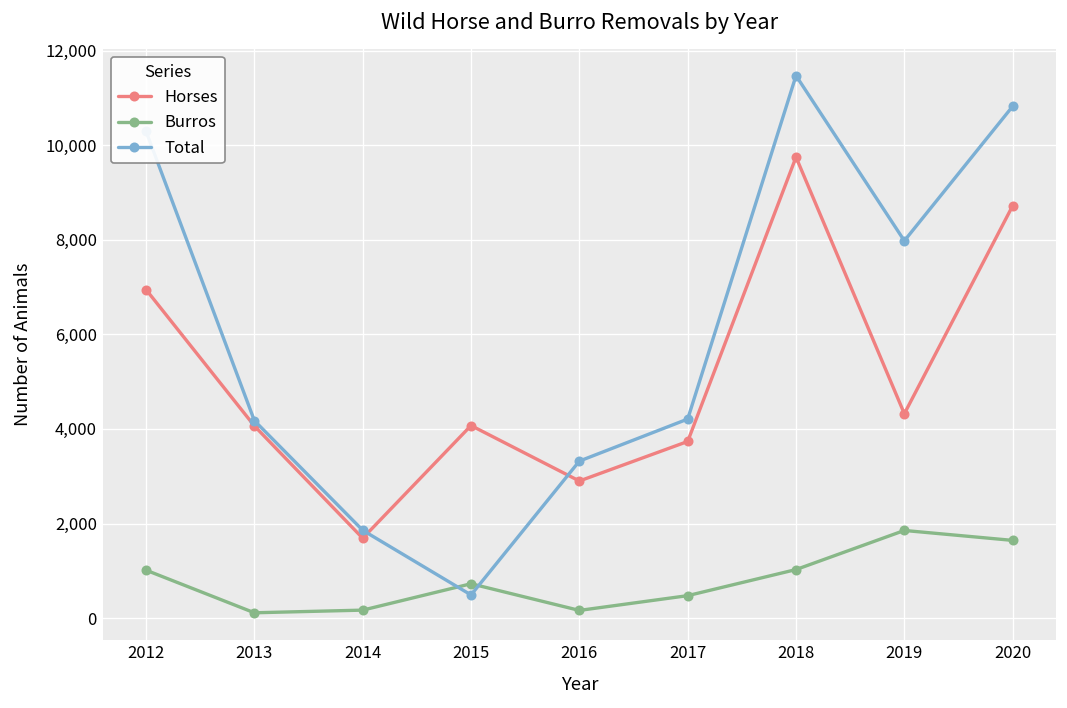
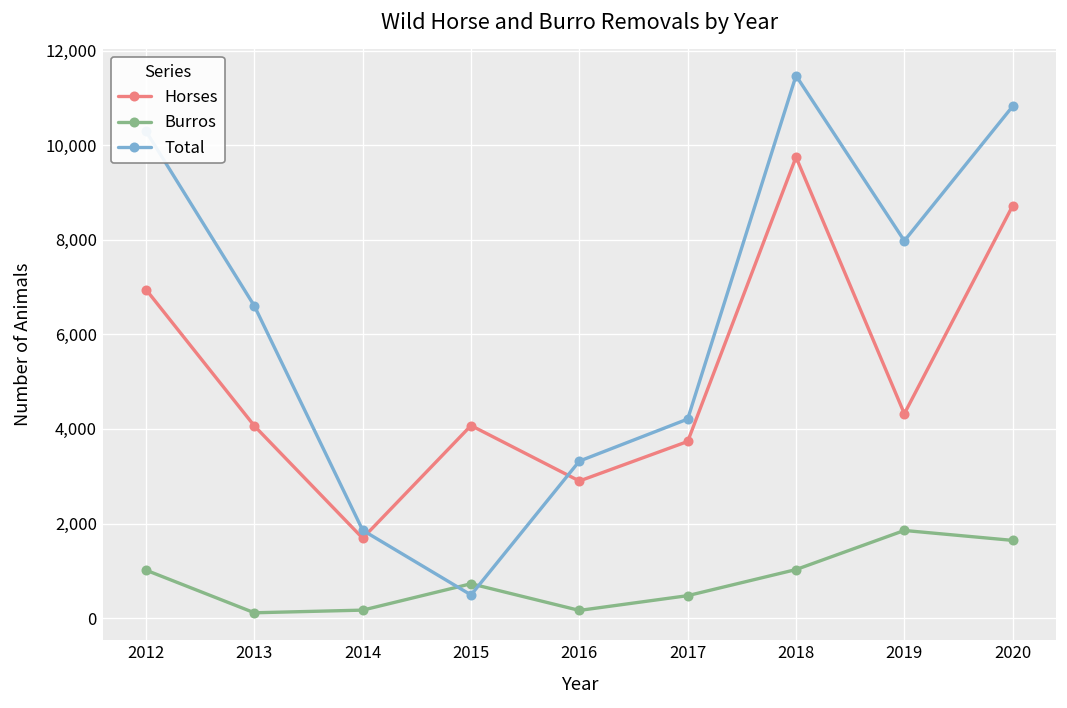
Total, 2013: 4,200 -> 6,600
